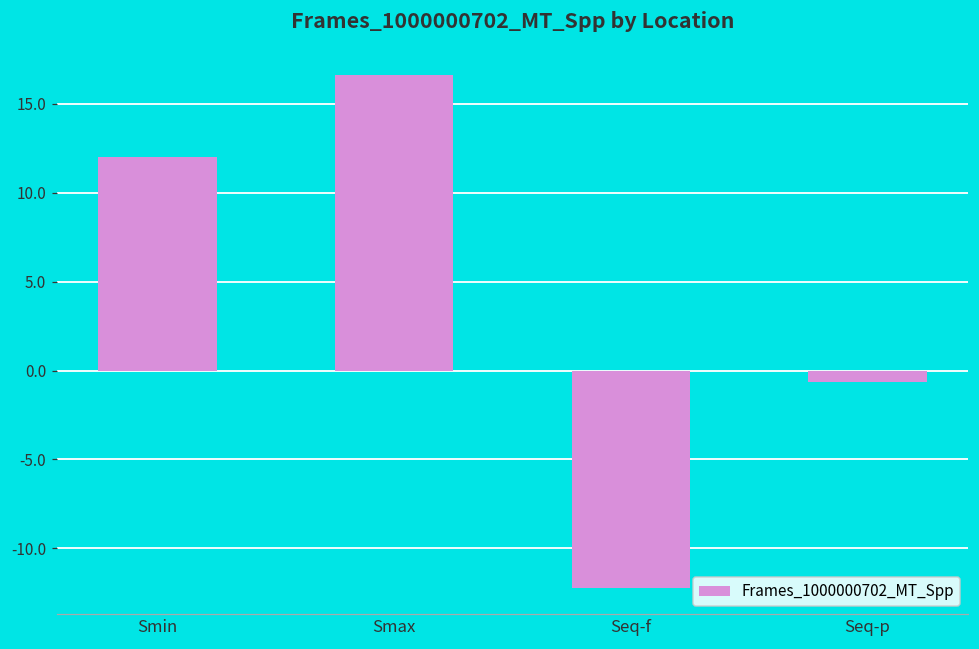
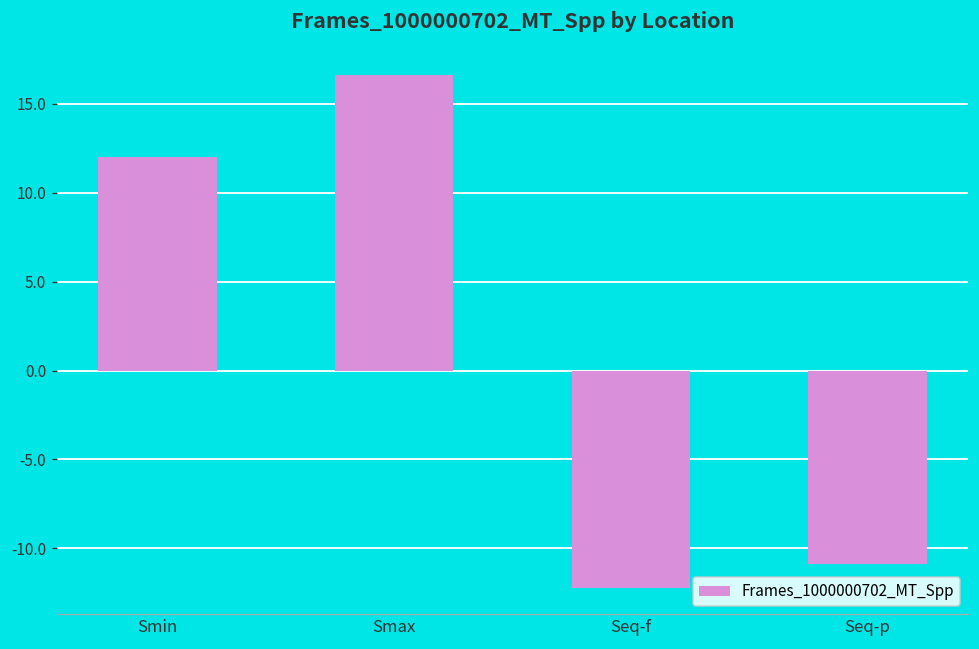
Seq-p: -0.6 -> -10.9
